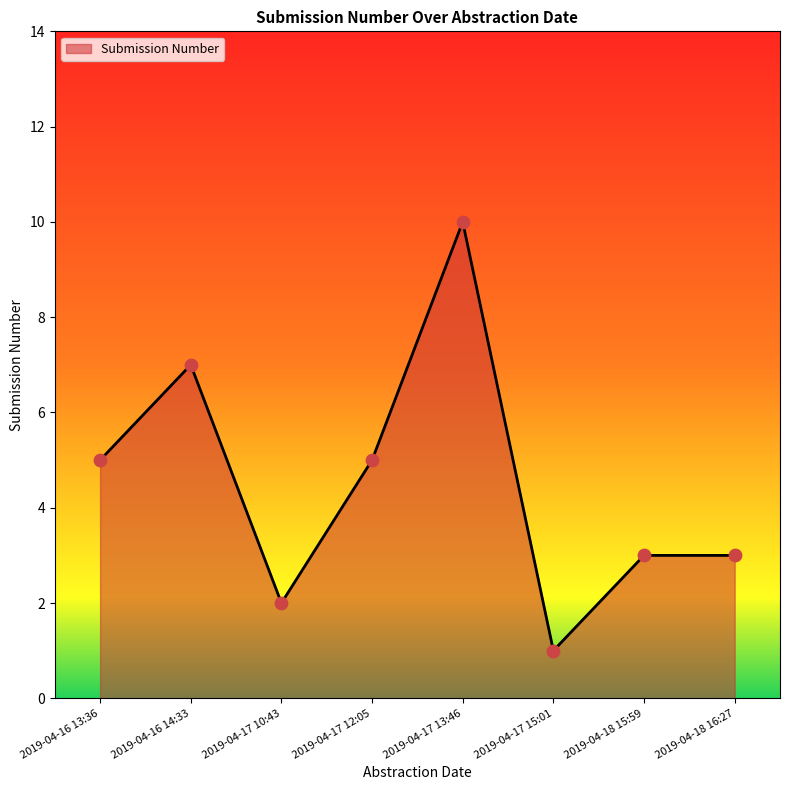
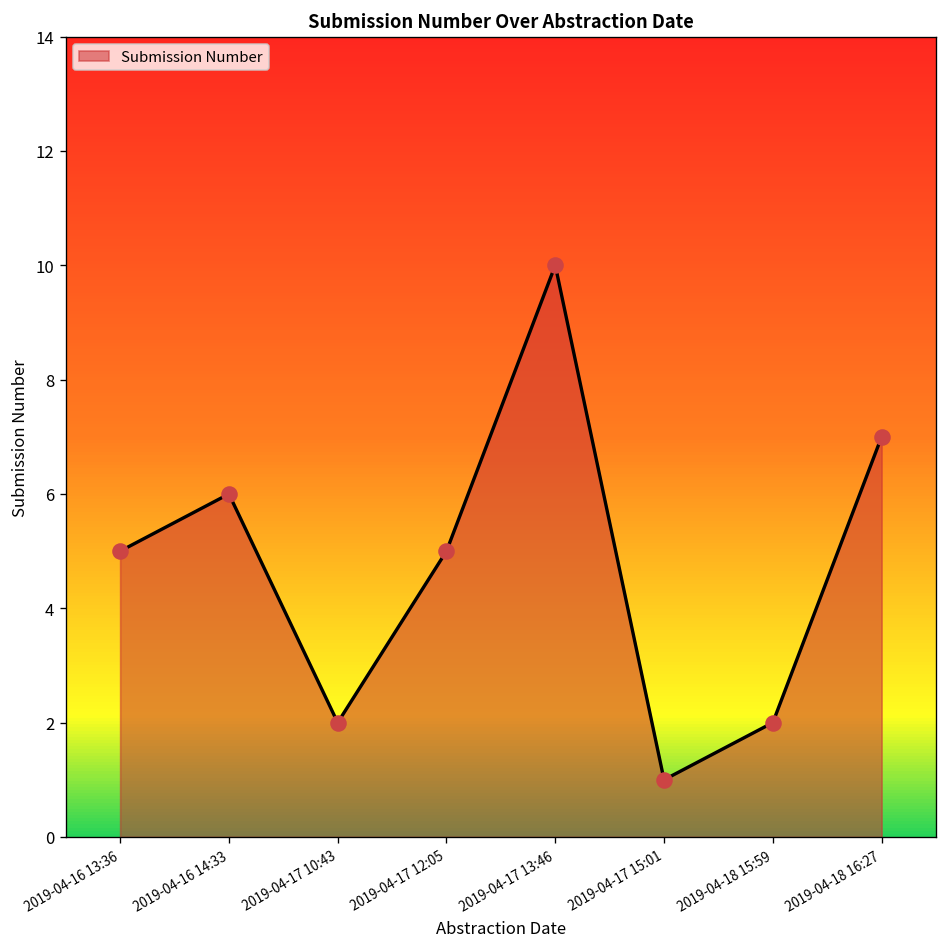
2019-04-16 14:33: 7 -> 6
2019-04-18 15:59: 3 -> 2
2019-04-18 16:27: 3 -> 7
